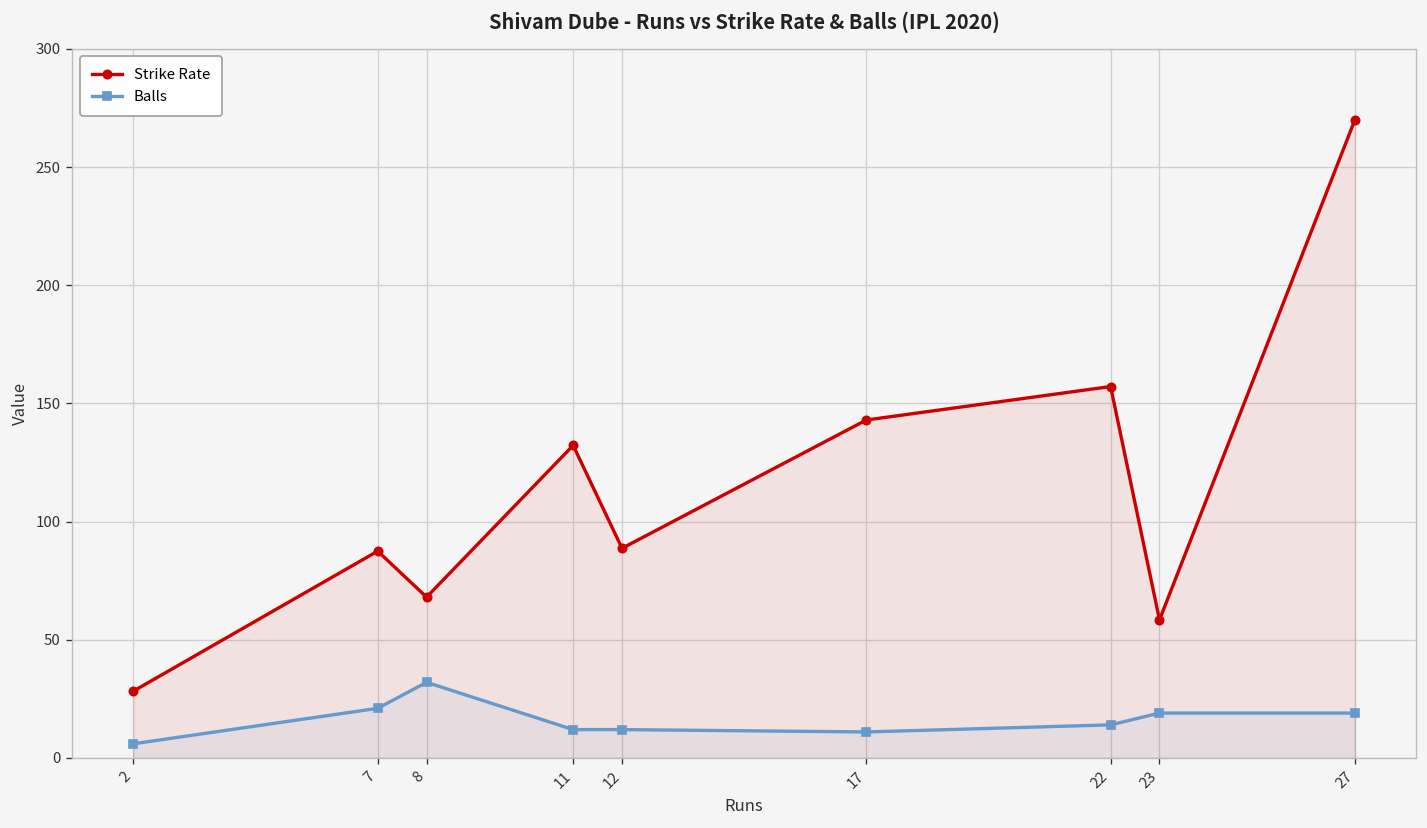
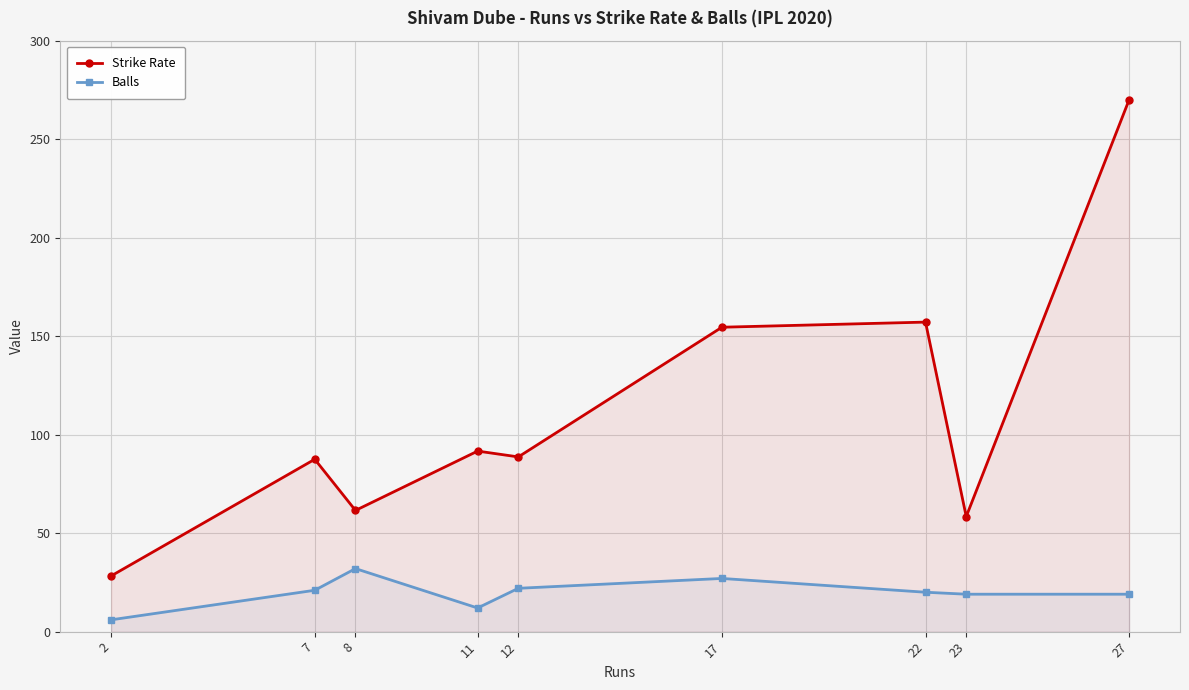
Strike Rate, 8: 68 -> 62
Strike Rate, 11: 132 -> 92
Balls, 12: 12 -> 22
Strike Rate, 17: 143 -> 155
Balls, 17: 11 -> 27
Balls, 22: 14 -> 20
